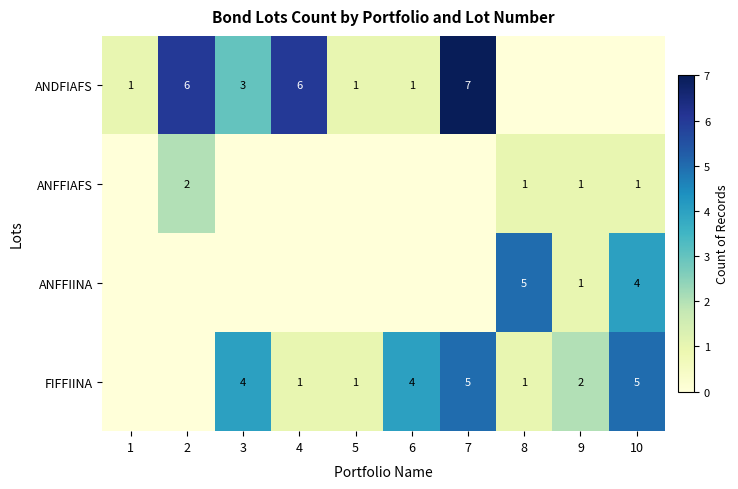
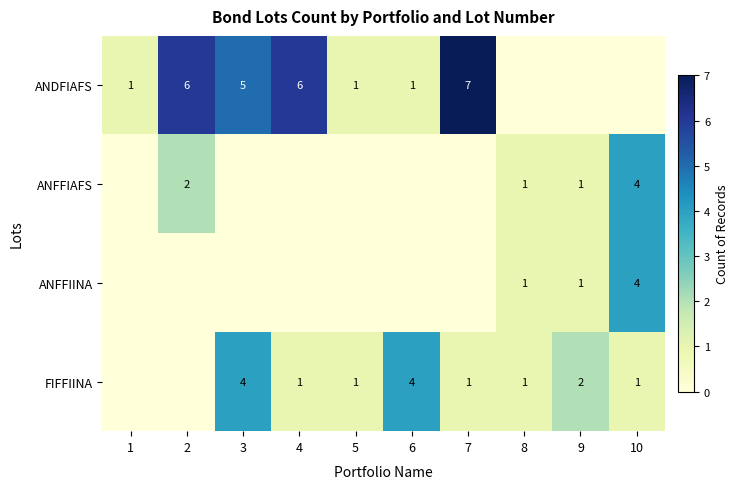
ANDFIAFS, 3: 3 -> 5
ANFFIAFS, 10: 1 -> 4
ANFFIINA, 8: 5 -> 1
FIFFIINA, 7: 5 -> 1
FIFFIINA, 10: 5 -> 1
